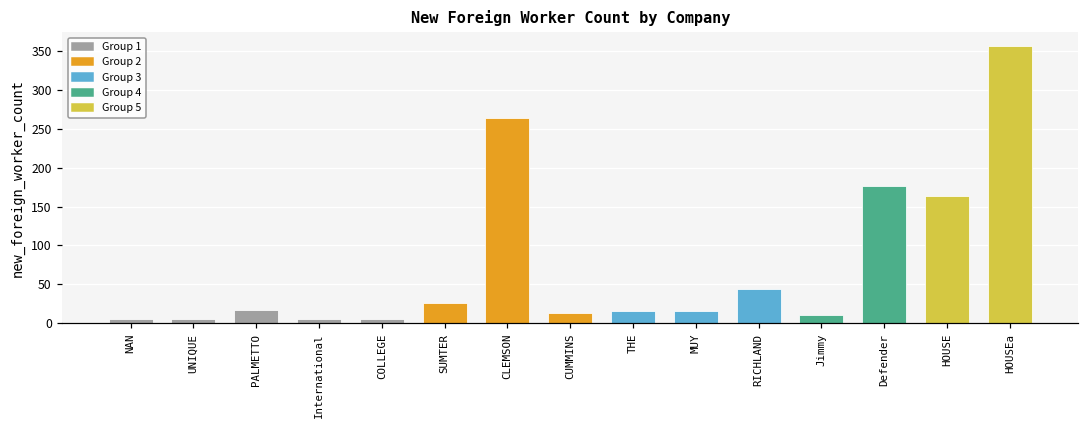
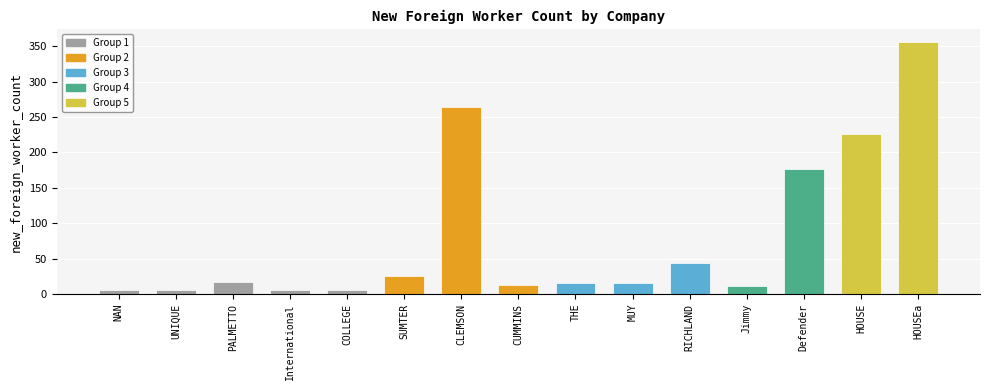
HOUSE: 160 -> 230
